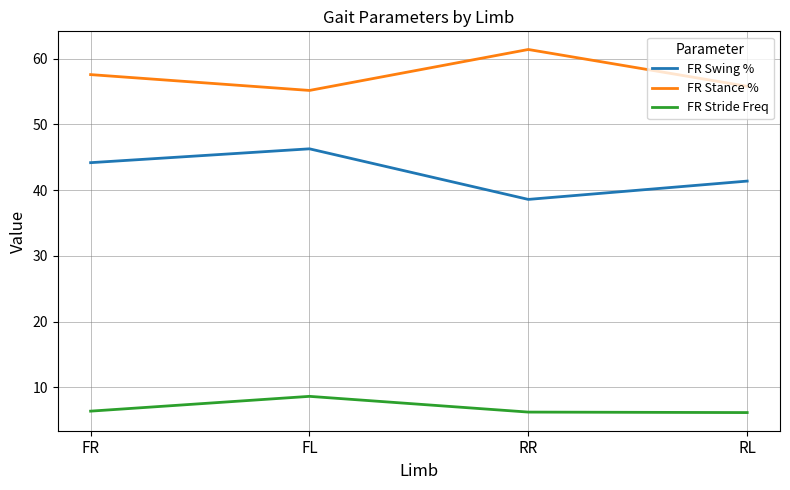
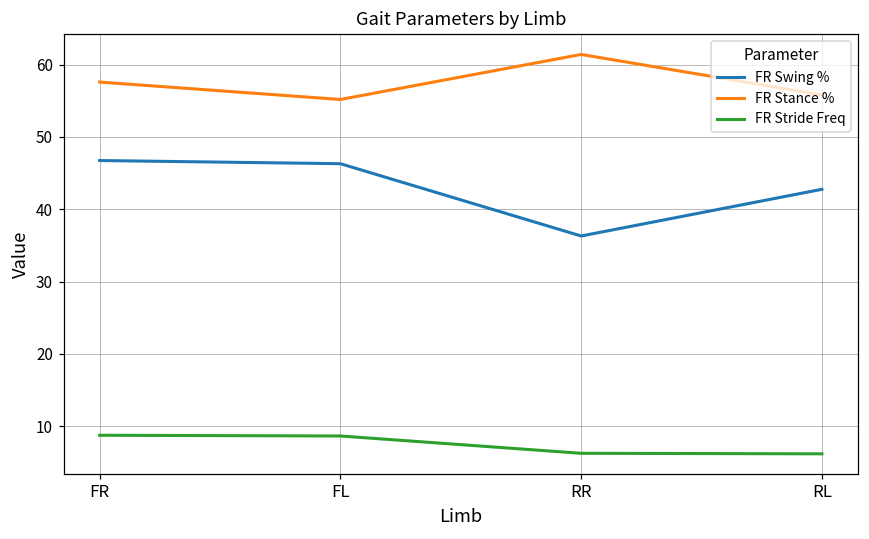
FR Swing %, FR: 44 -> 47
FR Stride Freq, FR: 6 -> 9
FR Swing %, RR: 39 -> 36
FR Swing %, RL: 41 -> 43
